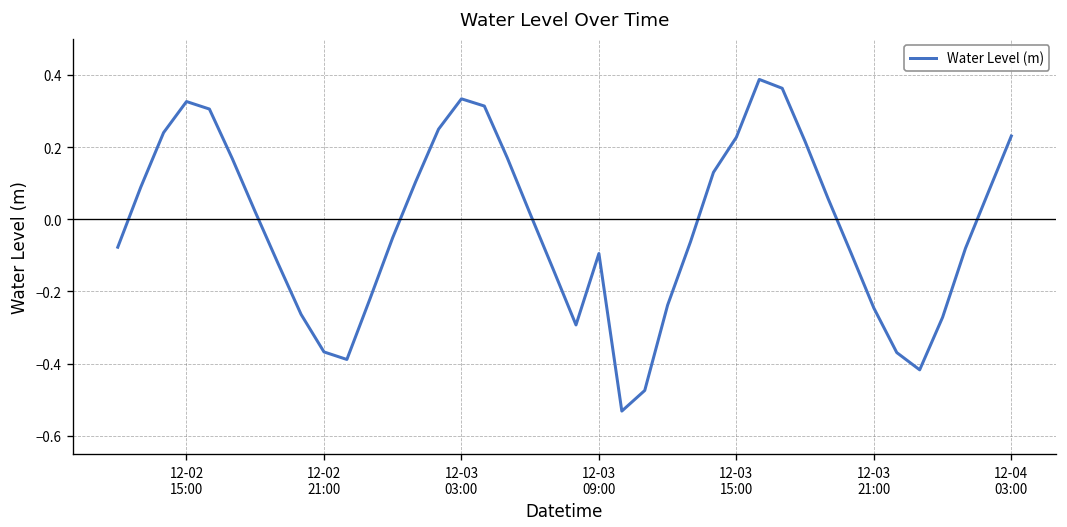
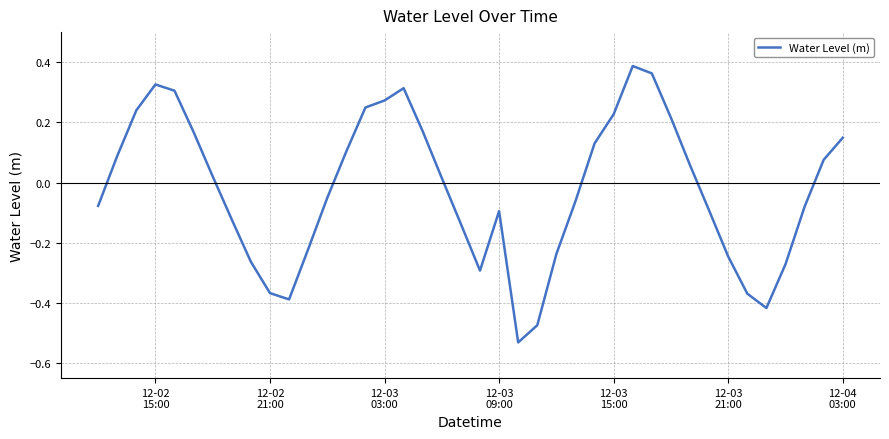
12-03 03:00: 0.33 -> 0.27
12-04 03:00: 0.23 -> 0.15
